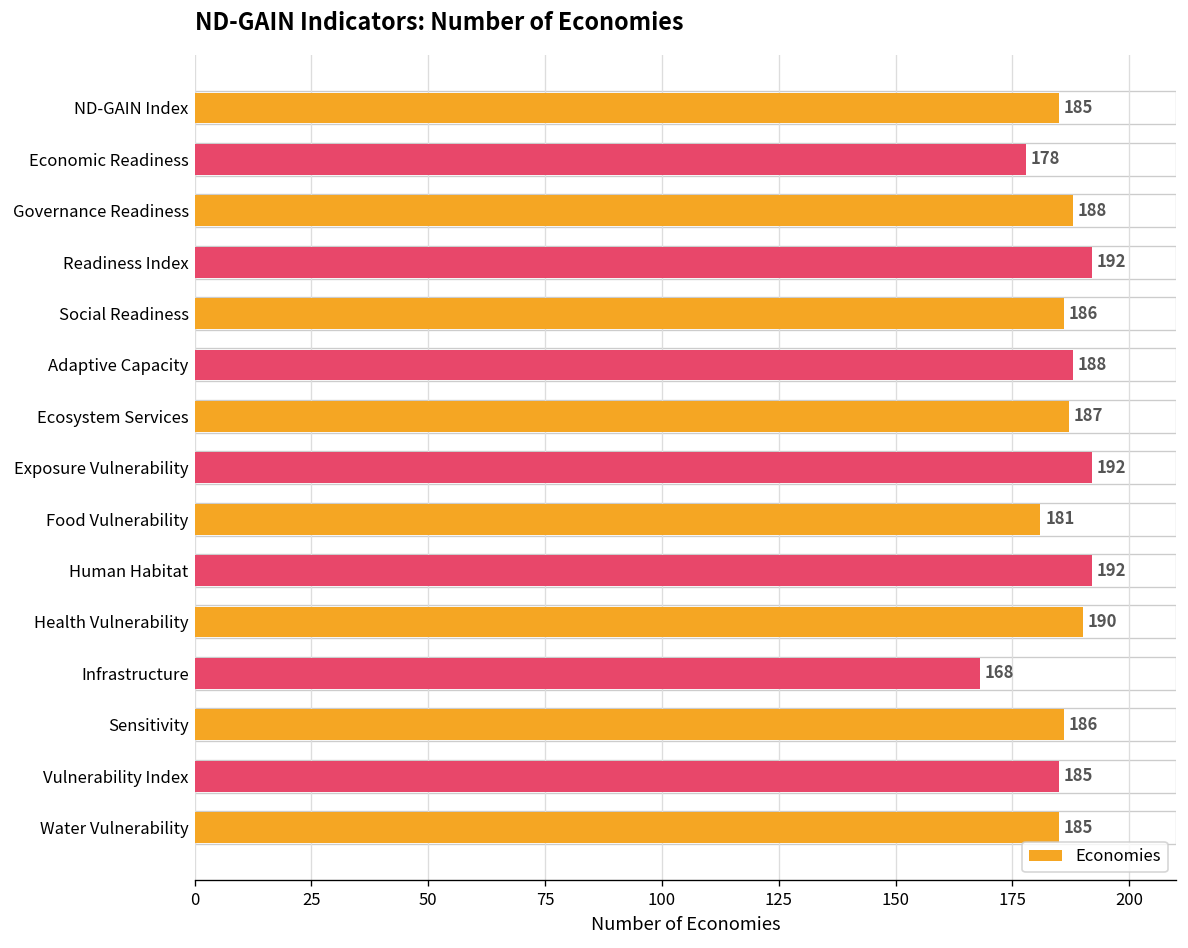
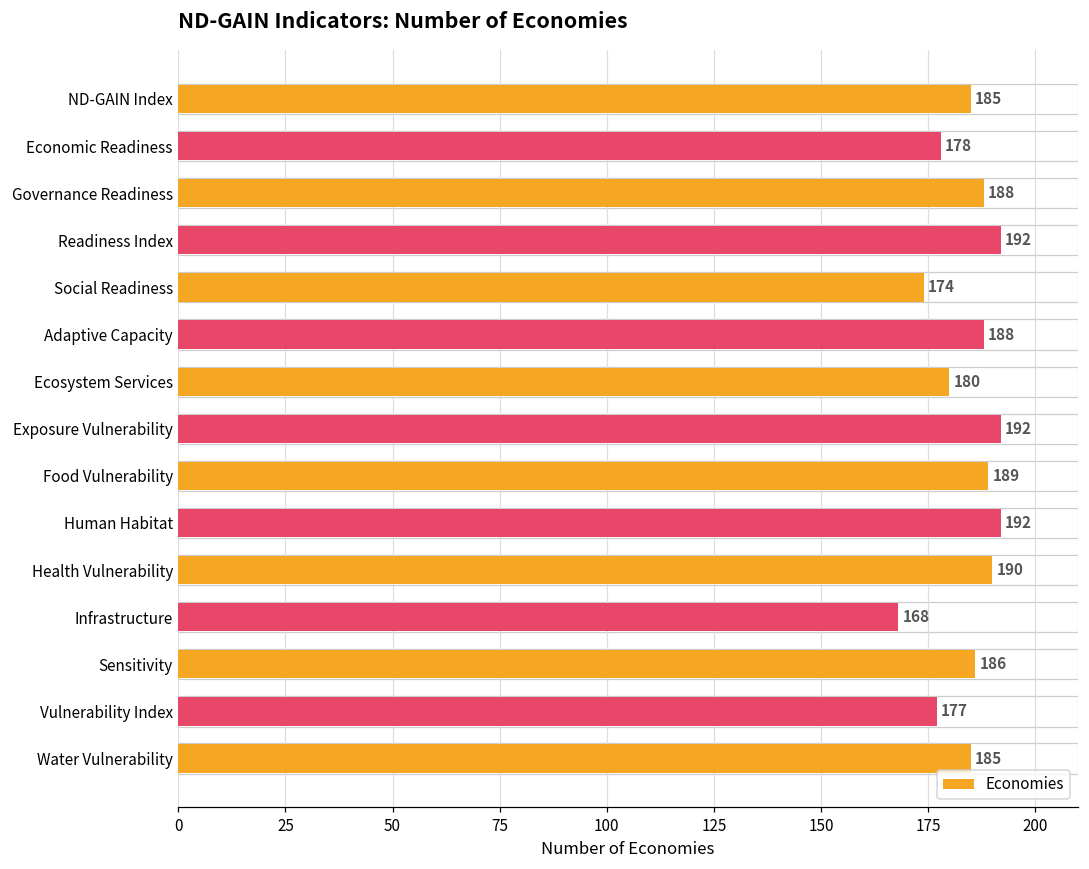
Social Readiness: 186 -> 174
Ecosystem Services: 187 -> 180
Food Vulnerability: 181 -> 189
Vulnerability Index: 185 -> 177
